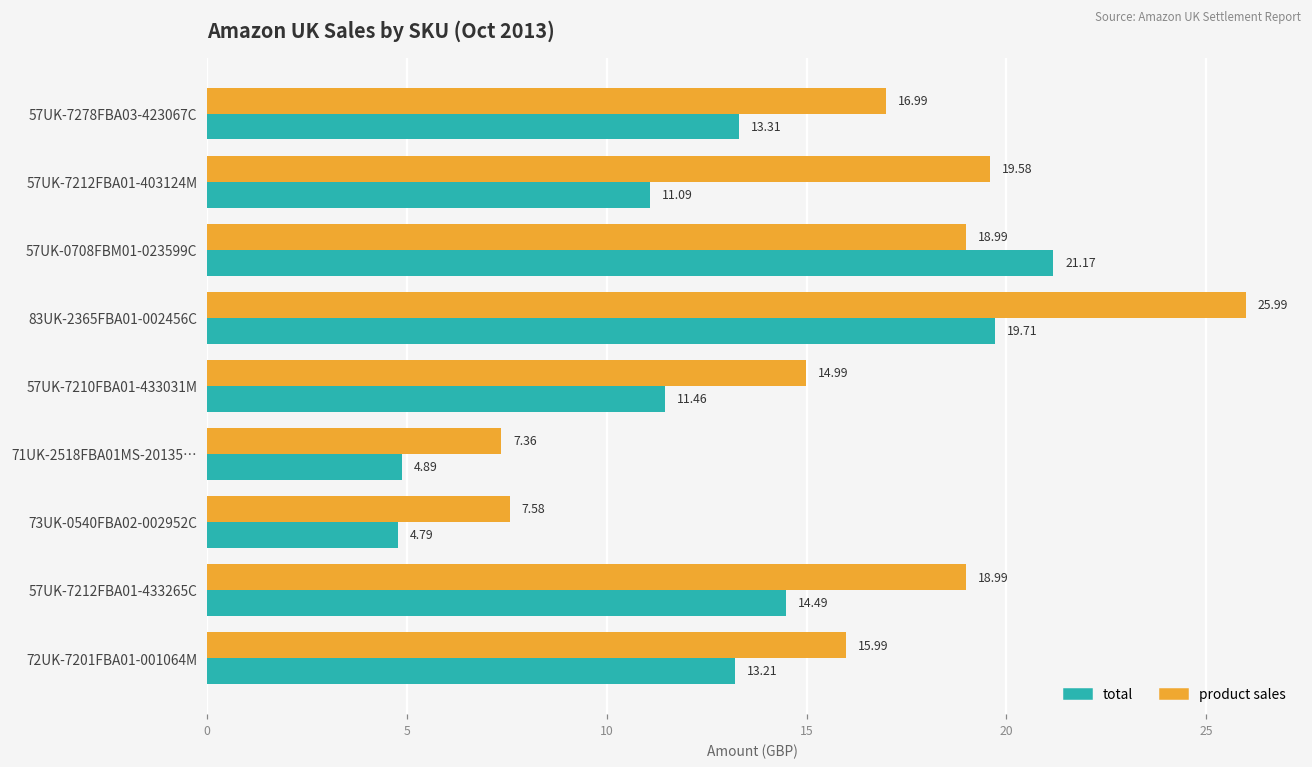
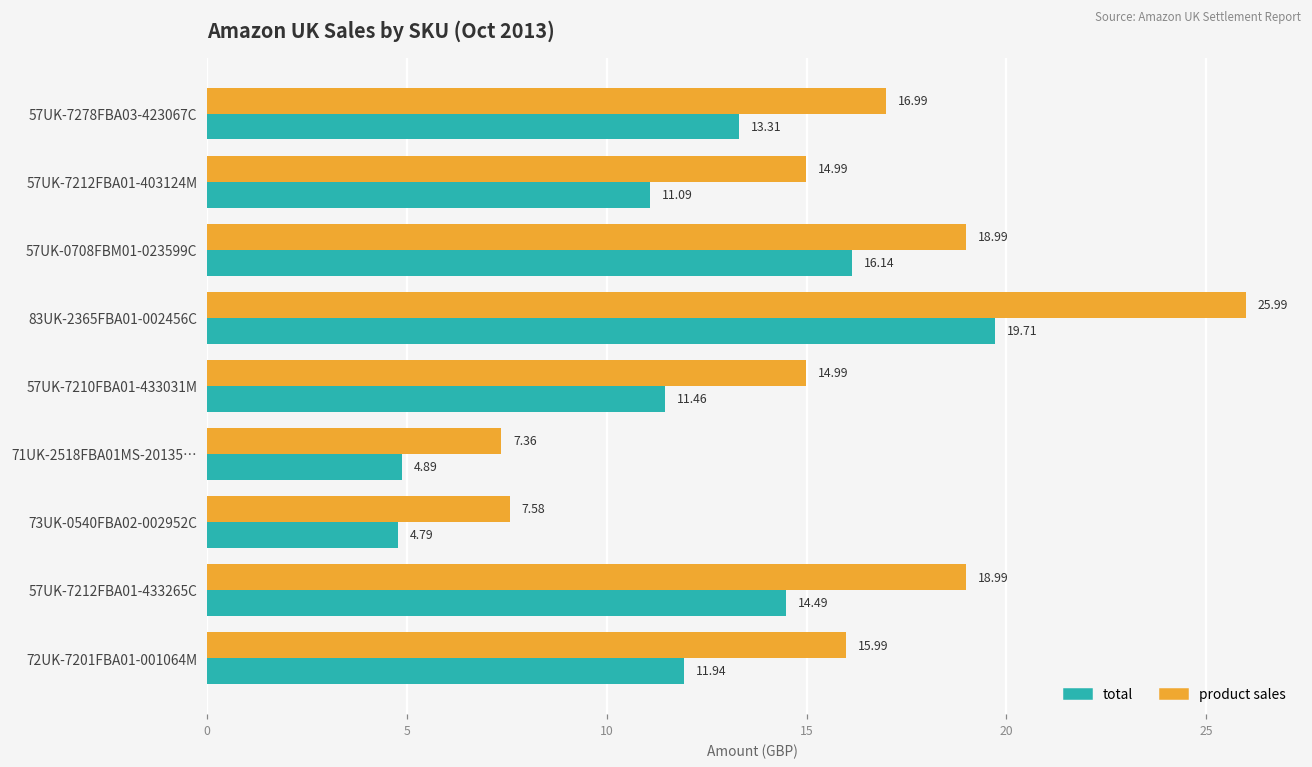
product sales, 57UK-7212FBA01-403124M: 19.58 -> 14.99
total, 57UK-0708FBM01-023599C: 21.17 -> 16.14
total, 72UK-7201FBA01-001064M: 13.21 -> 11.94
